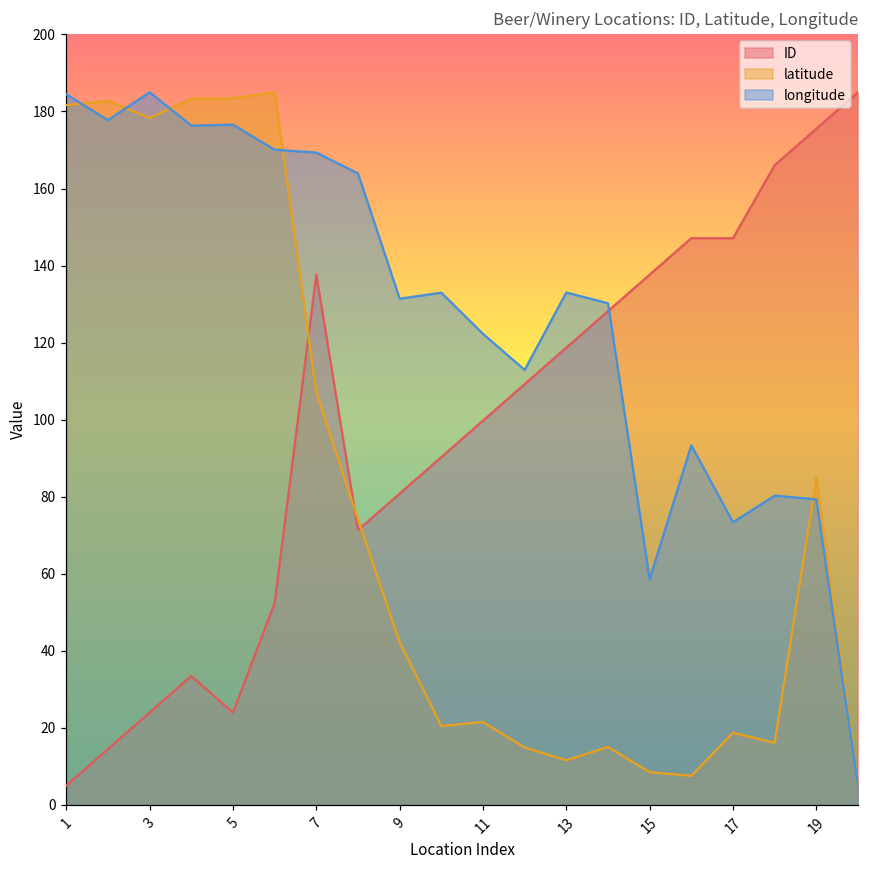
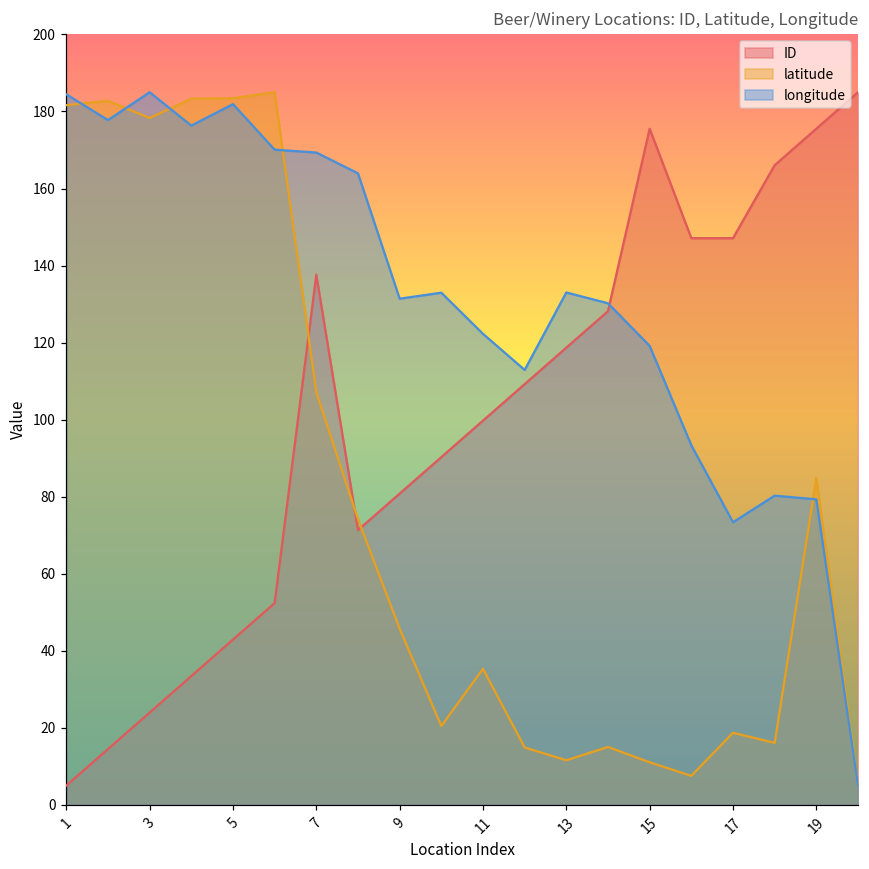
ID, 5: 24 -> 43
longitude, 5: 177 -> 182
latitude, 9: 42 -> 46
latitude, 11: 21 -> 35
ID, 15: 138 -> 176
latitude, 15: 8 -> 11
longitude, 15: 59 -> 119
